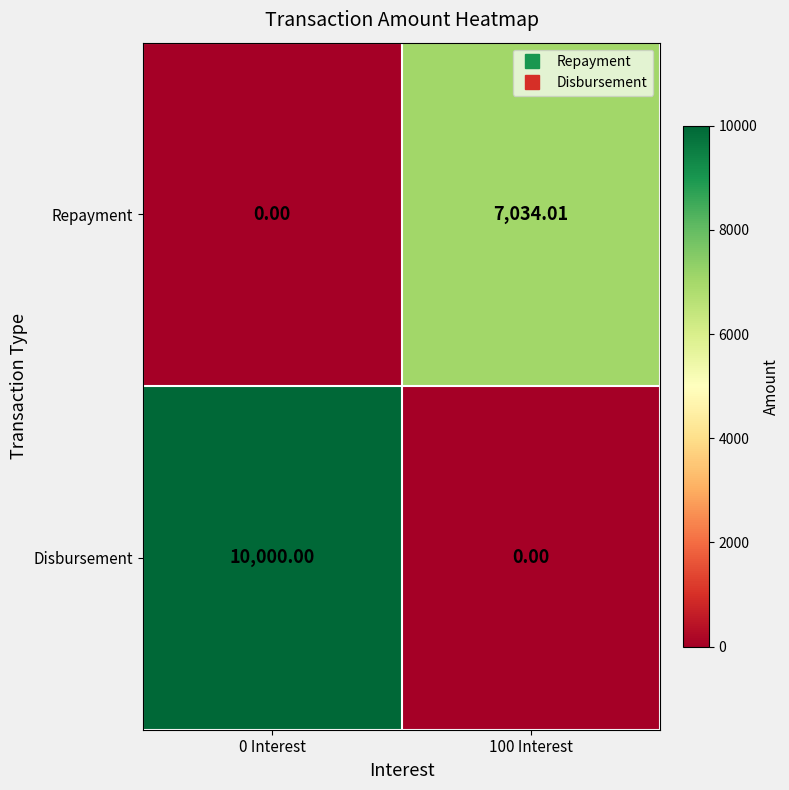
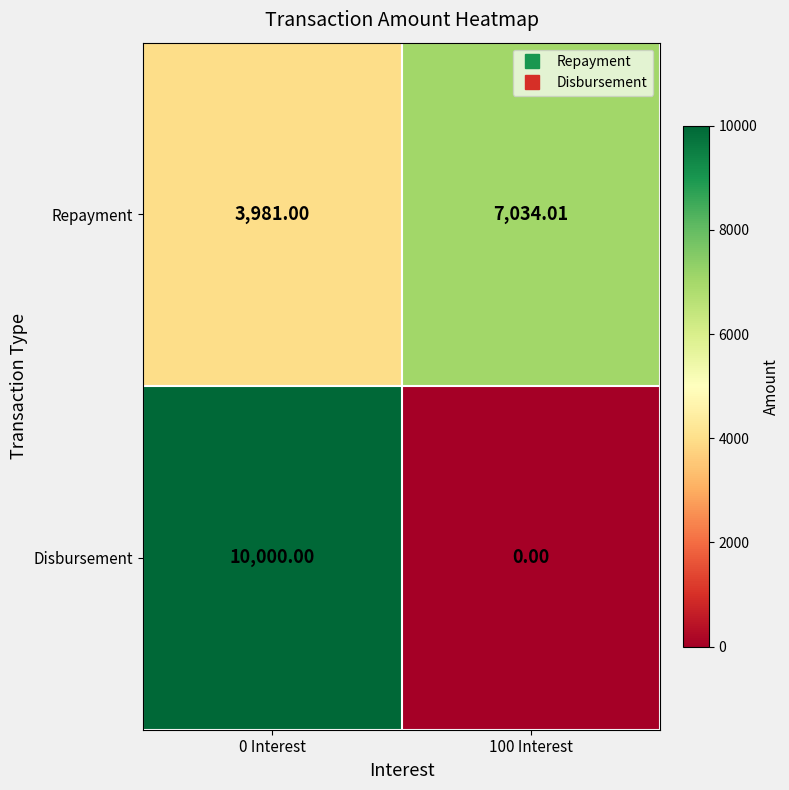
Repayment, 0 Interest: 0.00 -> 3,981.00
